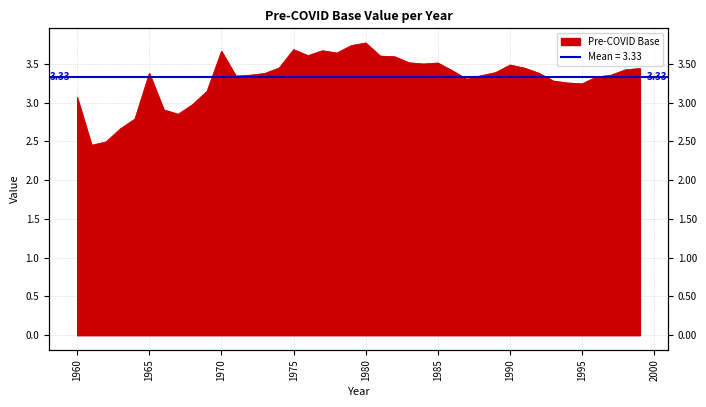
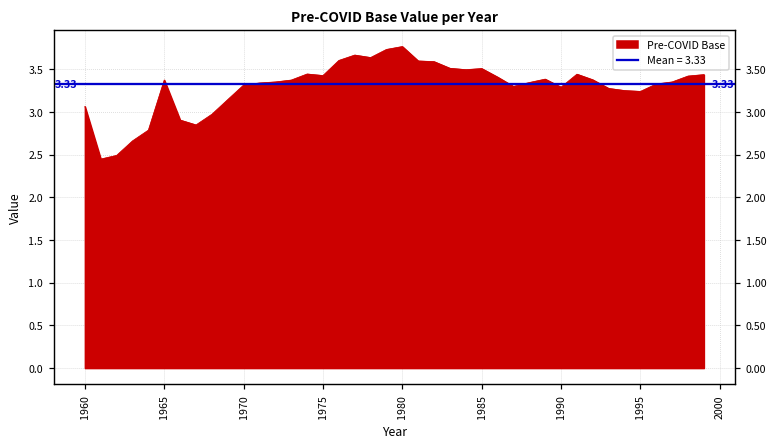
1970: 3.7 -> 3.3
1975: 3.7 -> 3.4
1990: 3.5 -> 3.3
